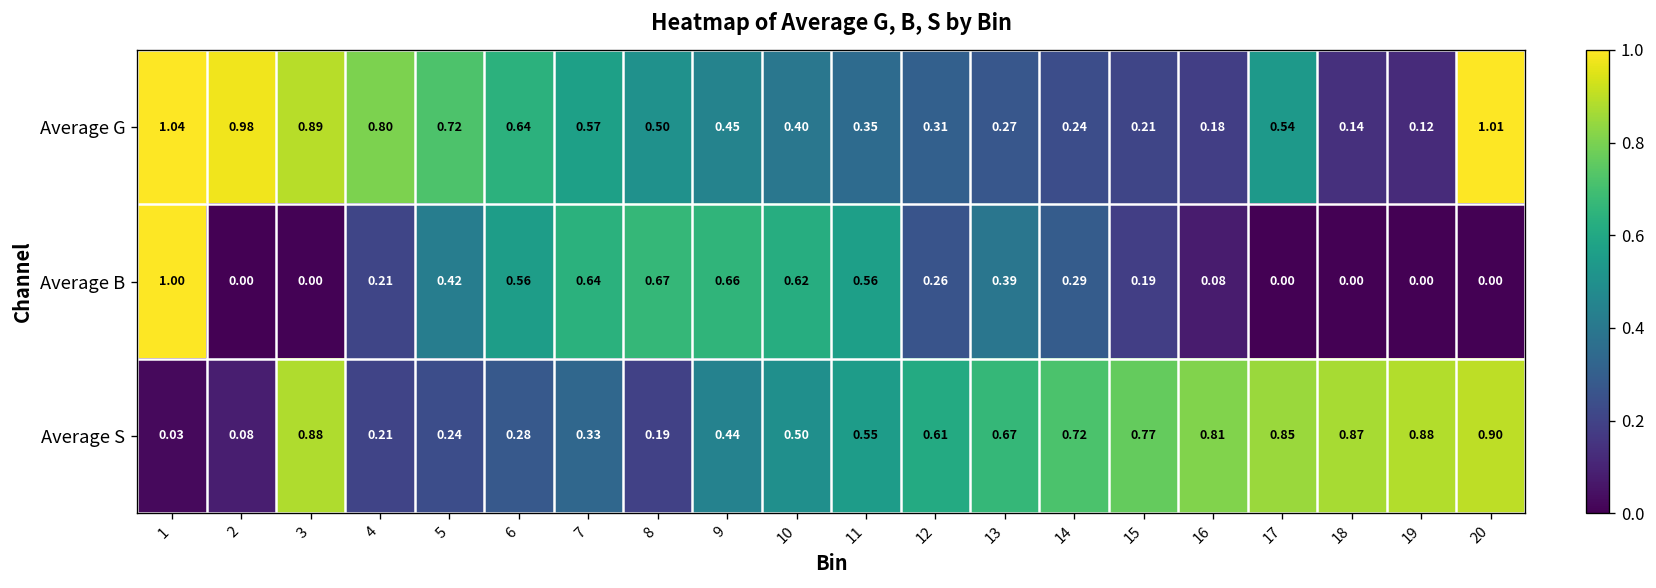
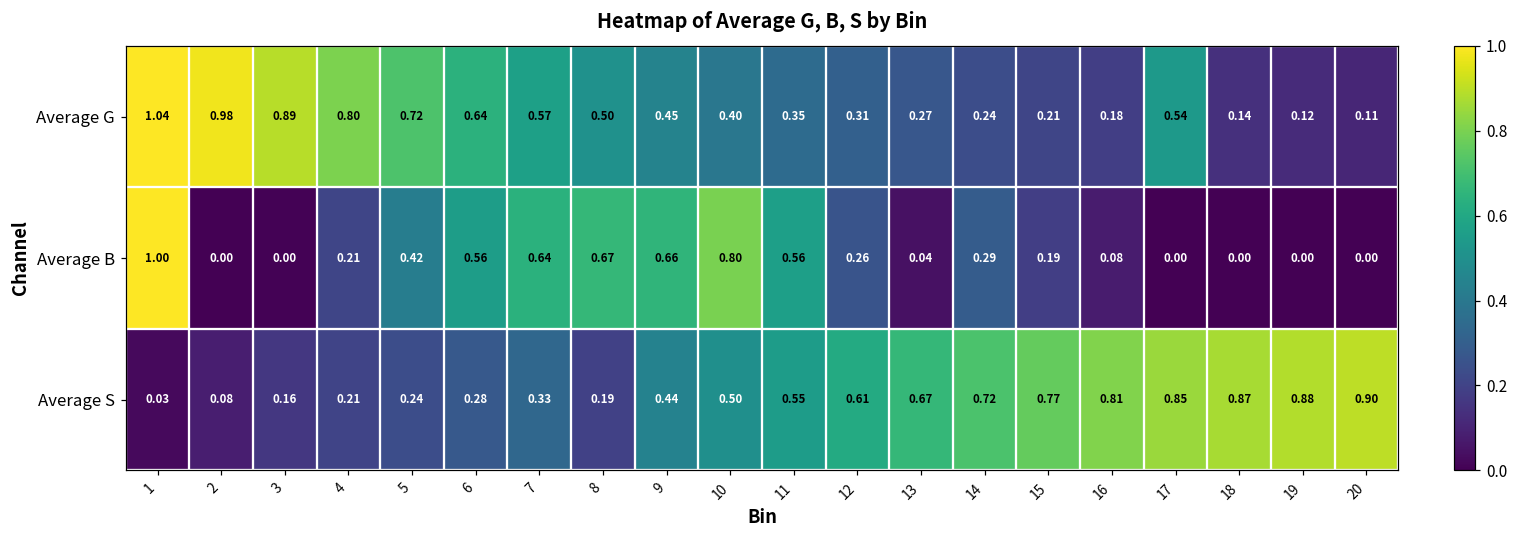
Average G, 20: 1.01 -> 0.11
Average B, 10: 0.62 -> 0.80
Average B, 13: 0.39 -> 0.04
Average S, 3: 0.88 -> 0.16
